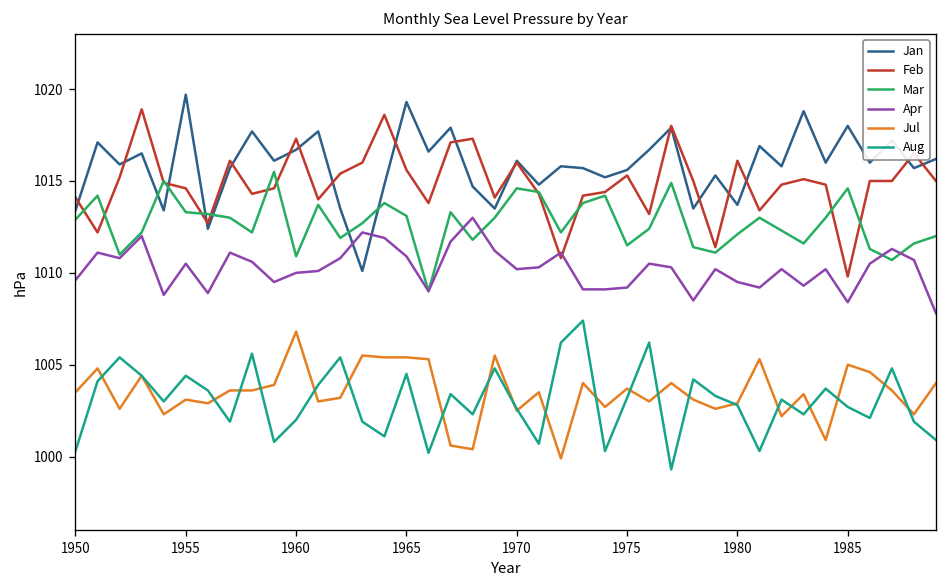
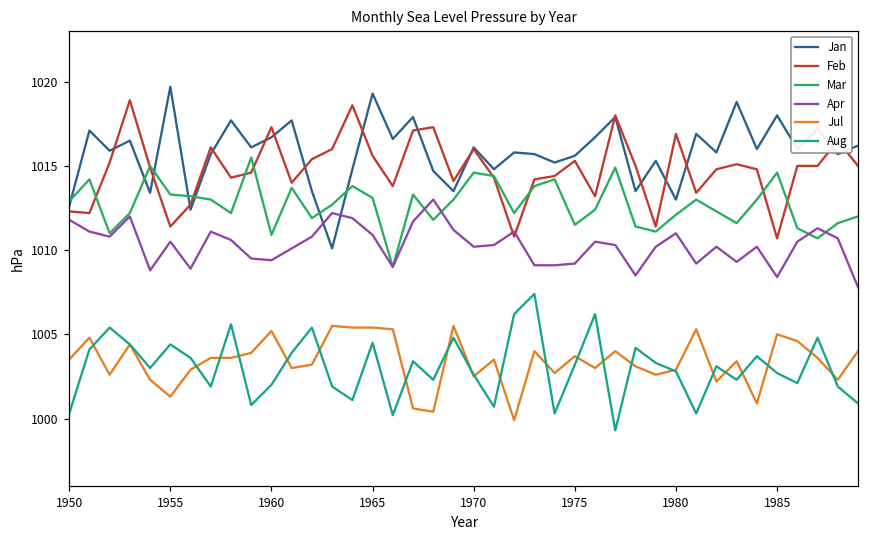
Jan, 1950: 1013.4 -> 1012.6
Feb, 1950: 1014.1 -> 1012.3
Apr, 1950: 1009.6 -> 1011.8
Feb, 1955: 1014.6 -> 1011.4
Jul, 1955: 1003.1 -> 1001.3
Apr, 1960: 1010.0 -> 1009.4
Jul, 1960: 1006.8 -> 1005.2
Jan, 1980: 1013.7 -> 1013.0
Feb, 1980: 1016.1 -> 1016.9
Apr, 1980: 1009.5 -> 1011.0
Feb, 1985: 1009.8 -> 1010.7
